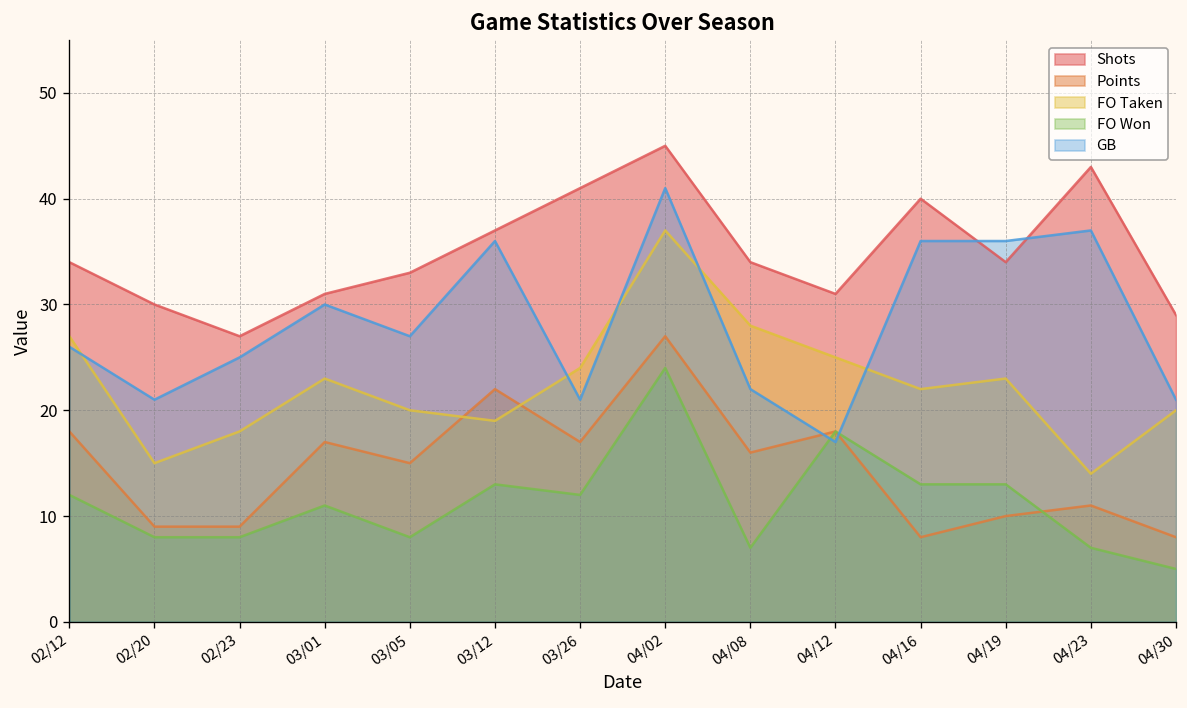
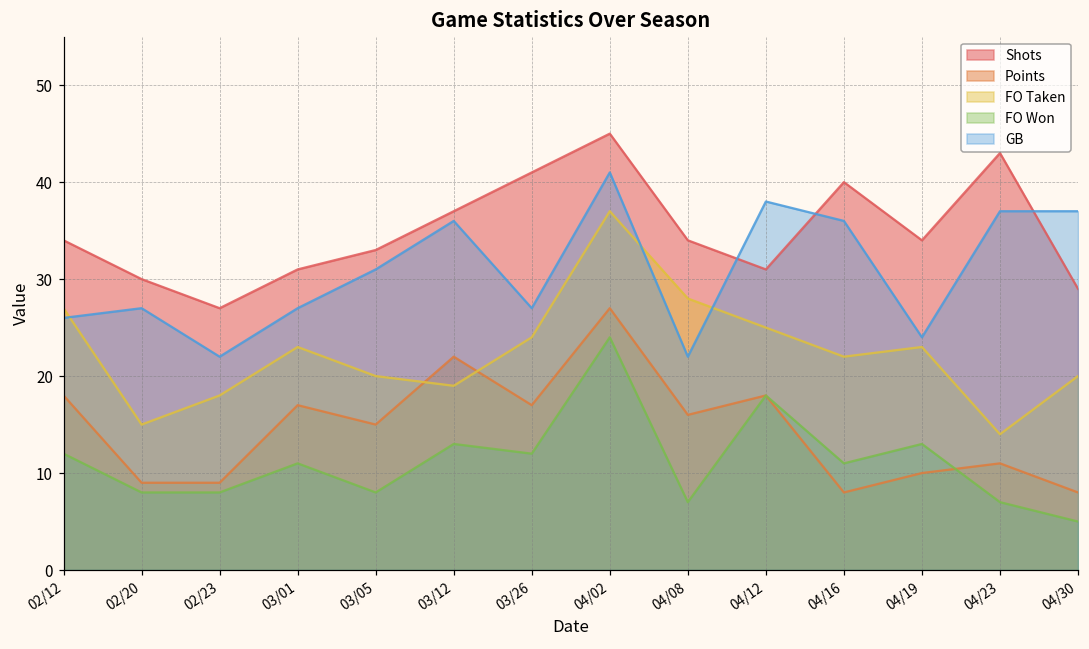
GB, 02/20: 21 -> 27
GB, 02/23: 25 -> 22
GB, 03/01: 30 -> 27
GB, 03/05: 27 -> 31
GB, 03/26: 21 -> 27
GB, 04/12: 17 -> 38
FO Won, 04/16: 13 -> 11
GB, 04/19: 36 -> 24
GB, 04/30: 21 -> 37
